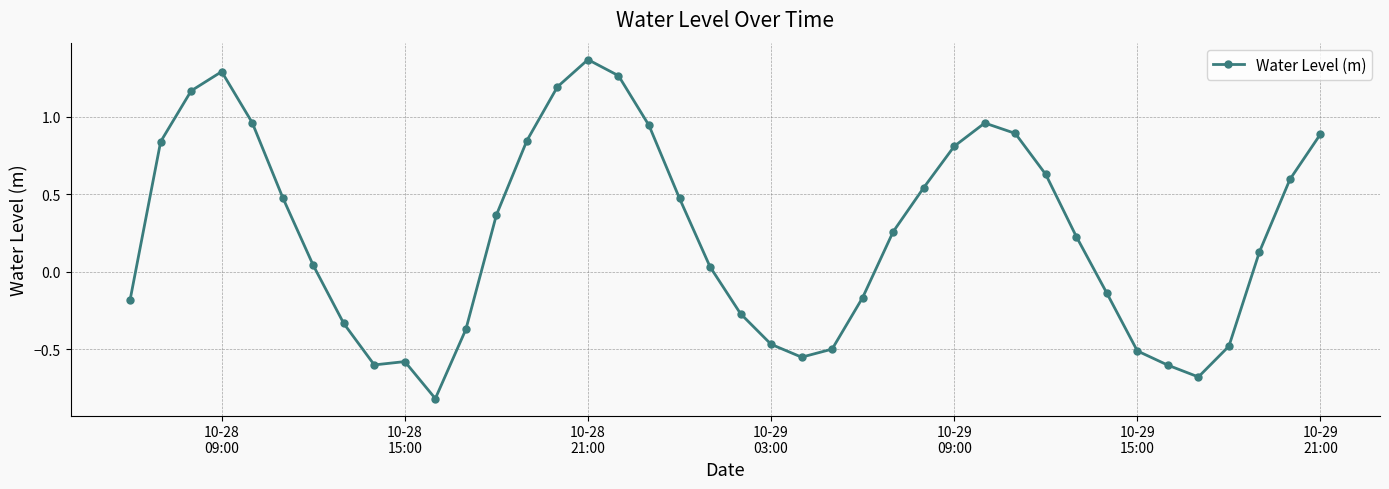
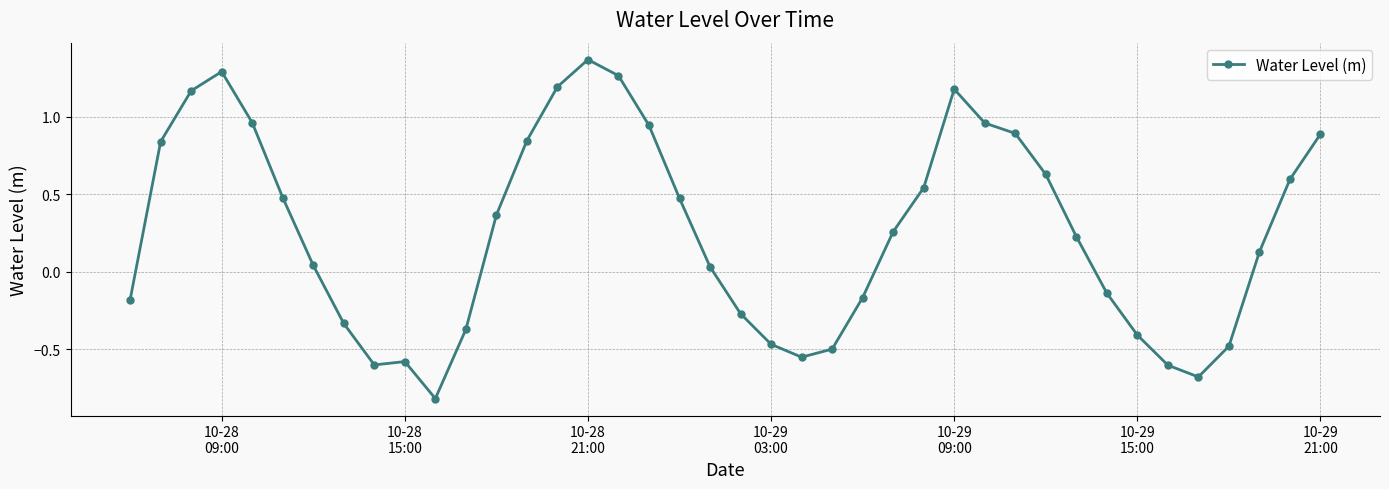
10-29 09:00: 0.81 -> 1.18
10-29 15:00: -0.51 -> -0.41
